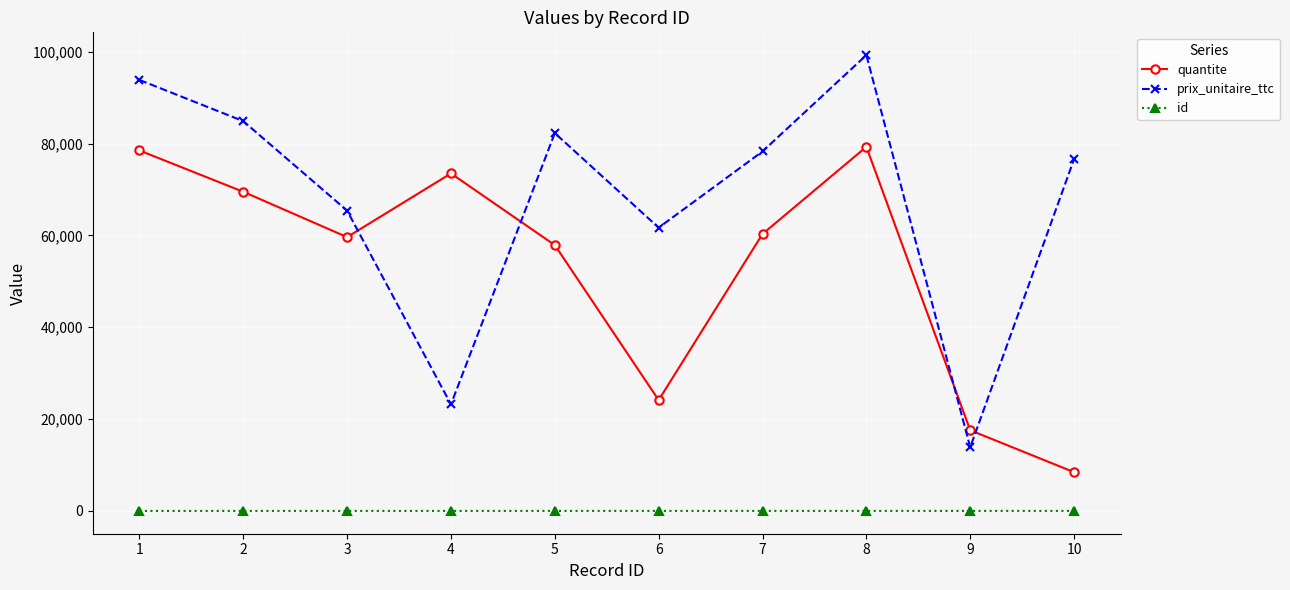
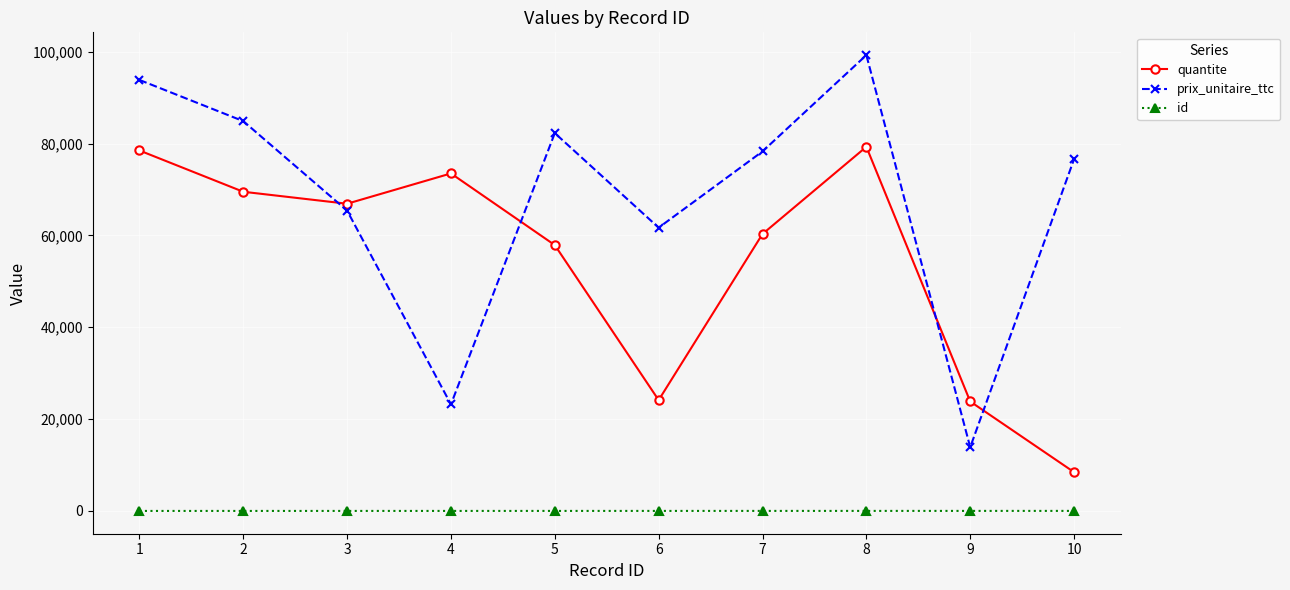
quantite, 3: 60,000 -> 67,000
quantite, 9: 18,000 -> 24,000
